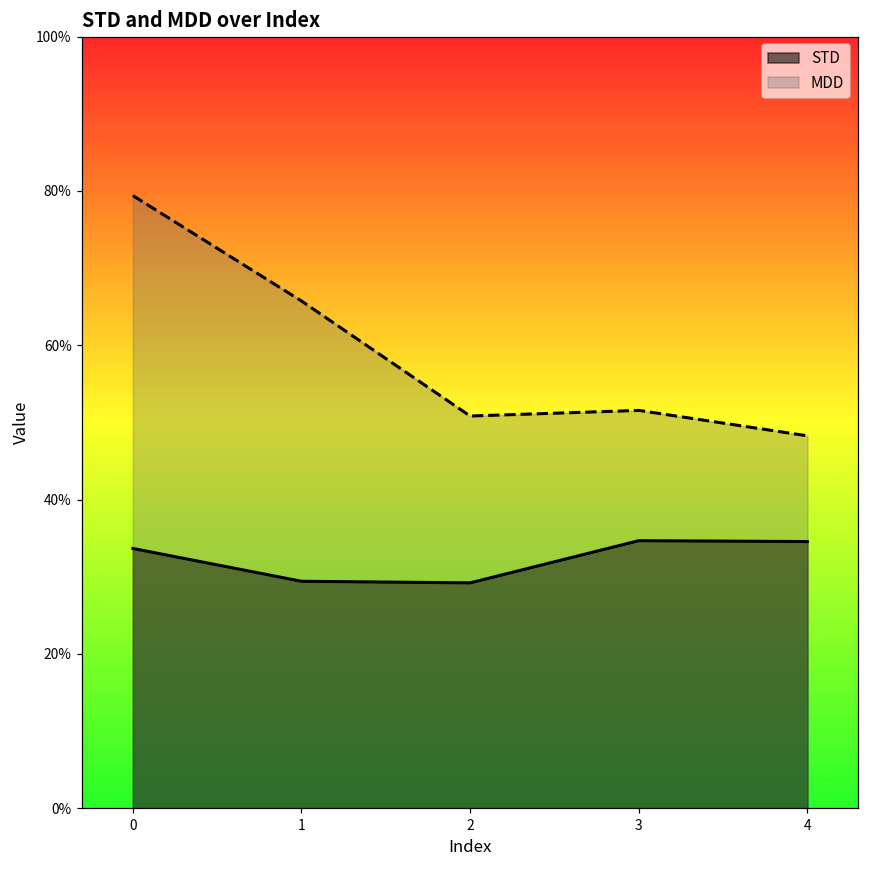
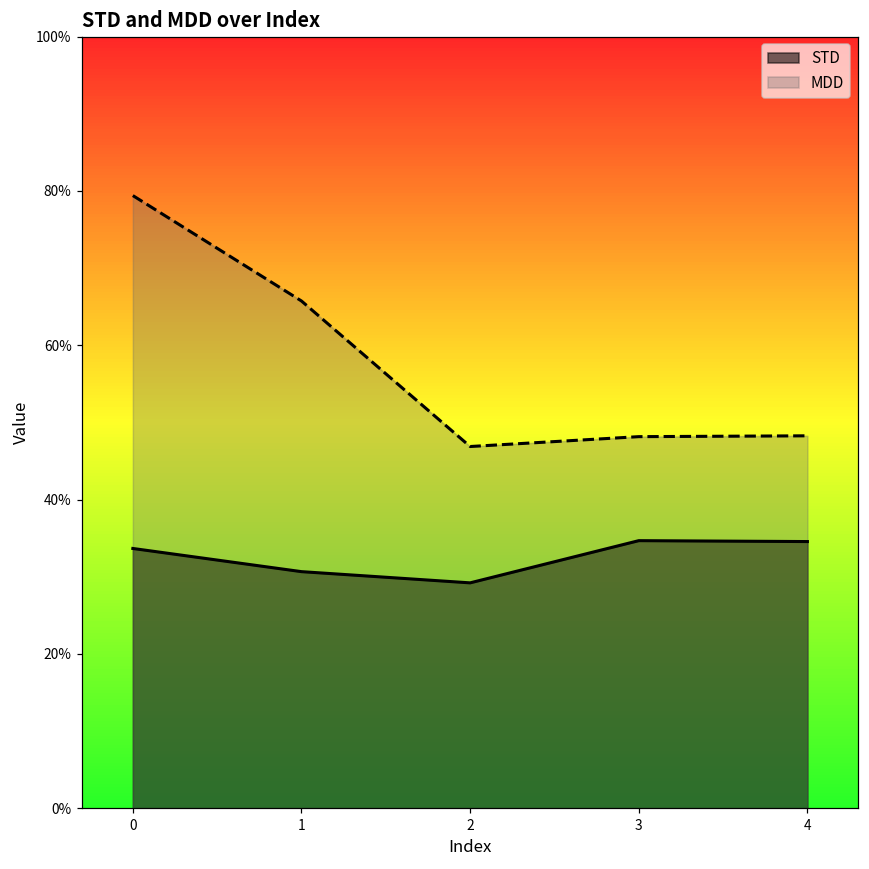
STD, 1: 29% -> 31%
MDD, 2: 51% -> 47%
MDD, 3: 52% -> 48%
